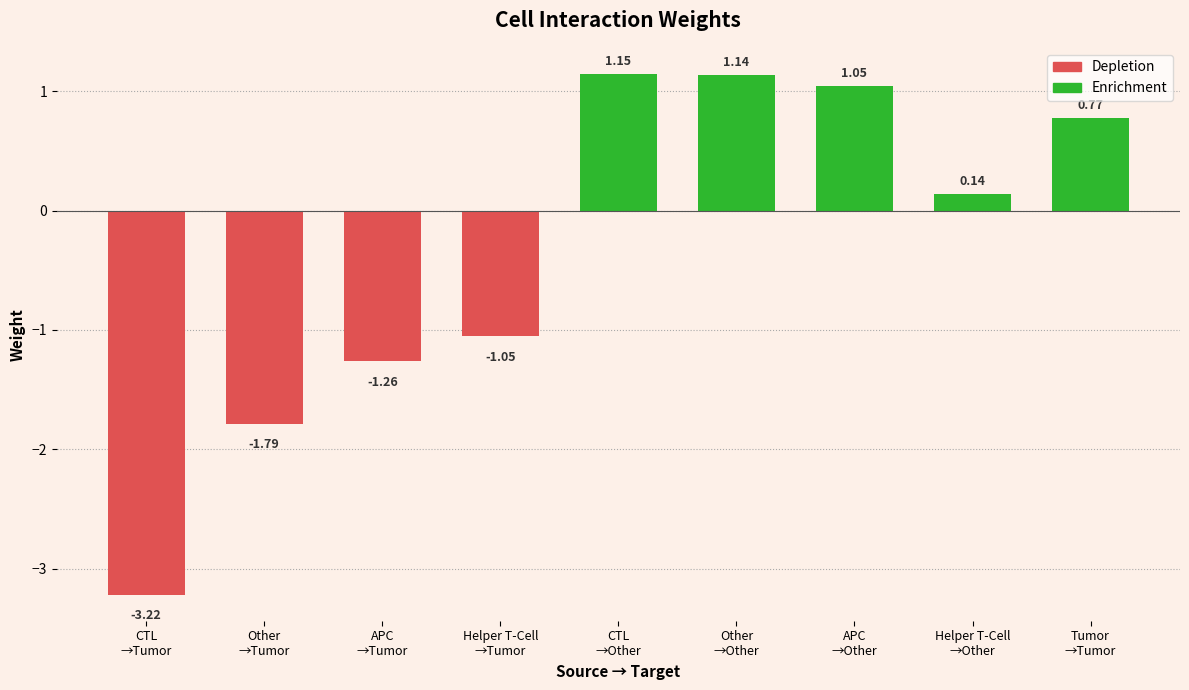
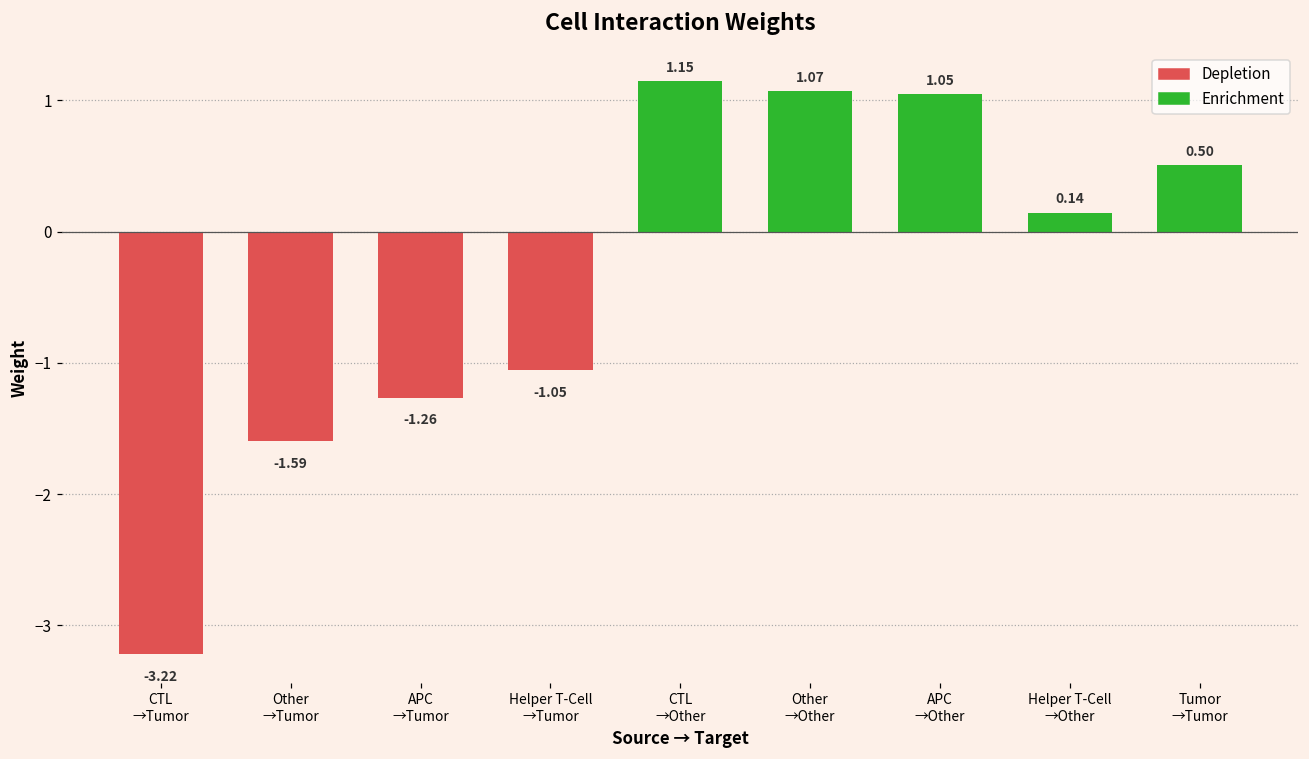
Other →Tumor: -1.79 -> -1.59
Other →Other: 1.14 -> 1.07
Tumor →Tumor: 0.77 -> 0.50
